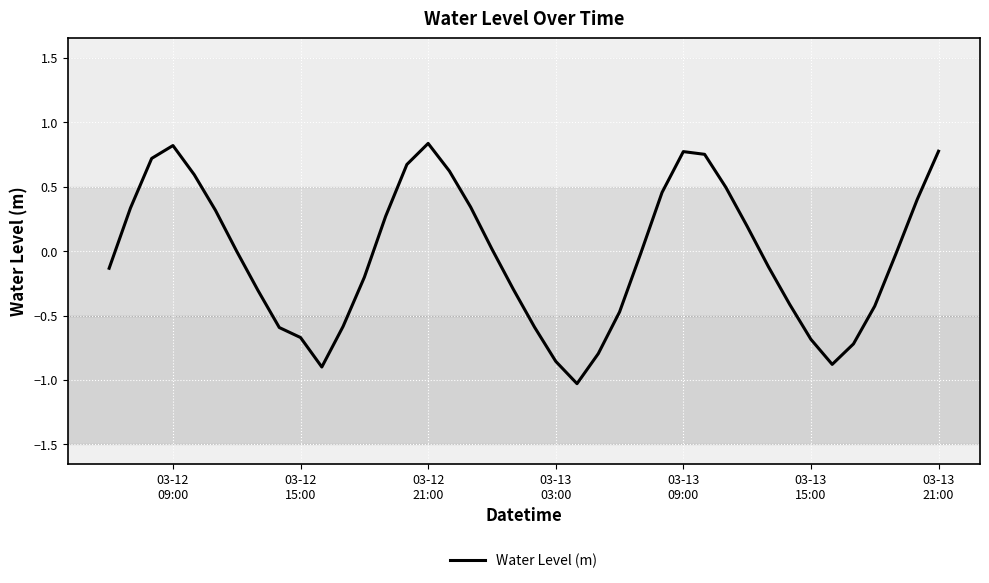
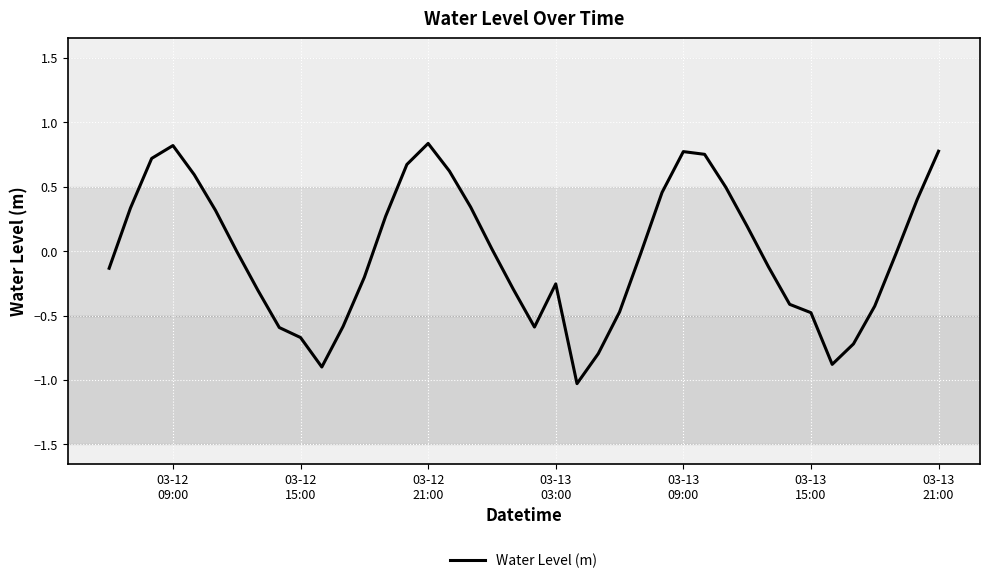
03-13 03:00: -0.85 -> -0.25
03-13 15:00: -0.68 -> -0.48
